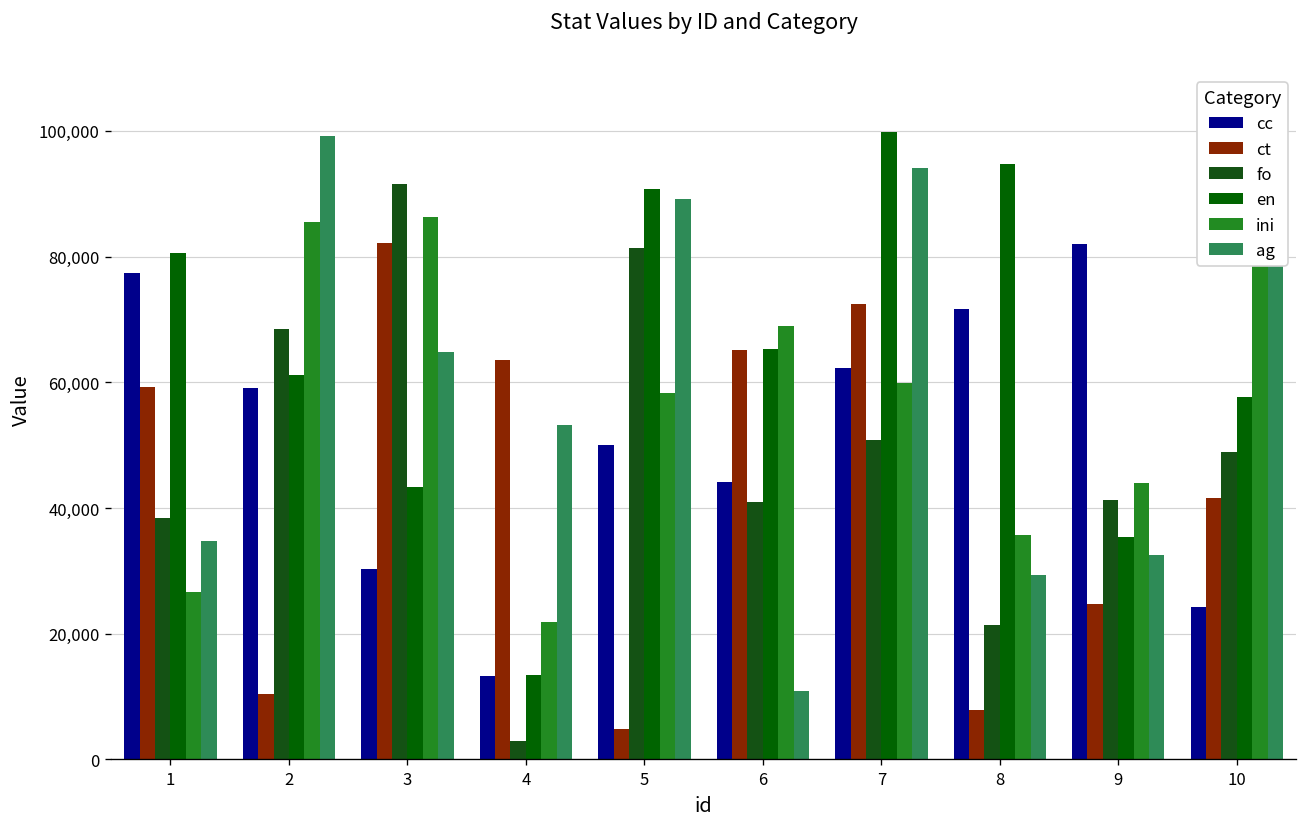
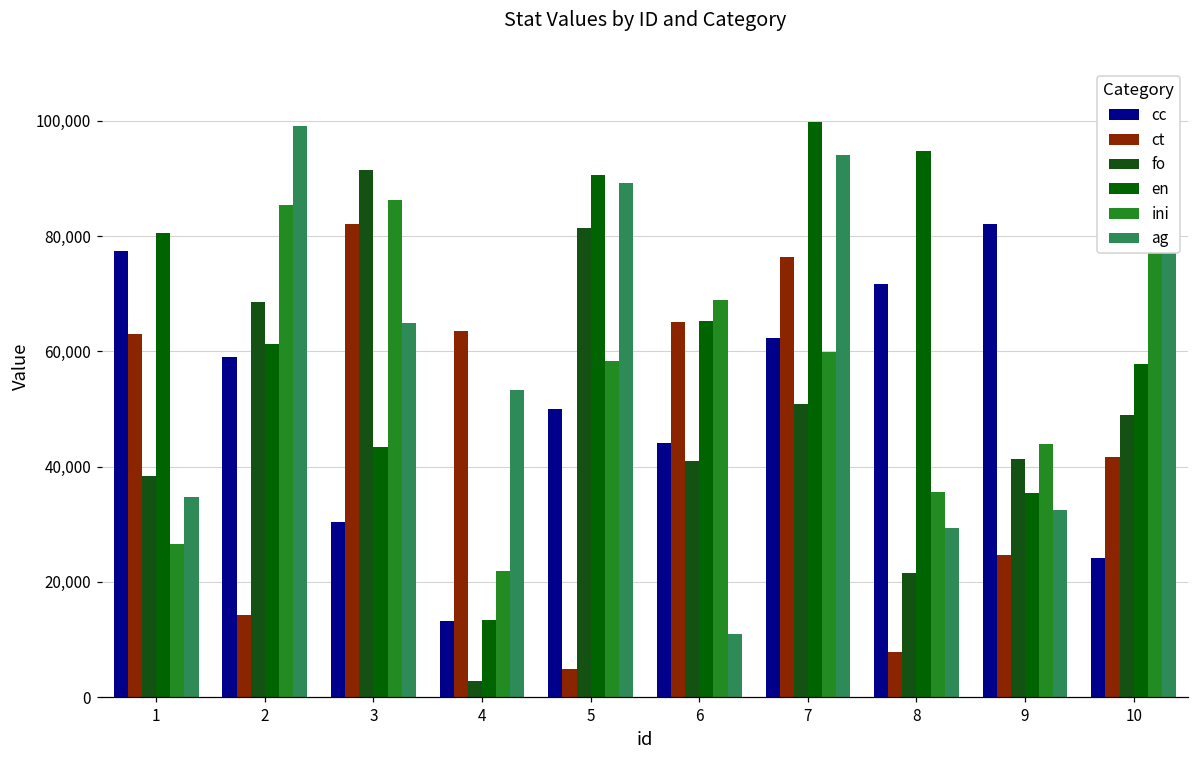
ct, 1: 59,000 -> 63,000
ct, 2: 10,000 -> 14,000
ct, 7: 72,000 -> 76,000
